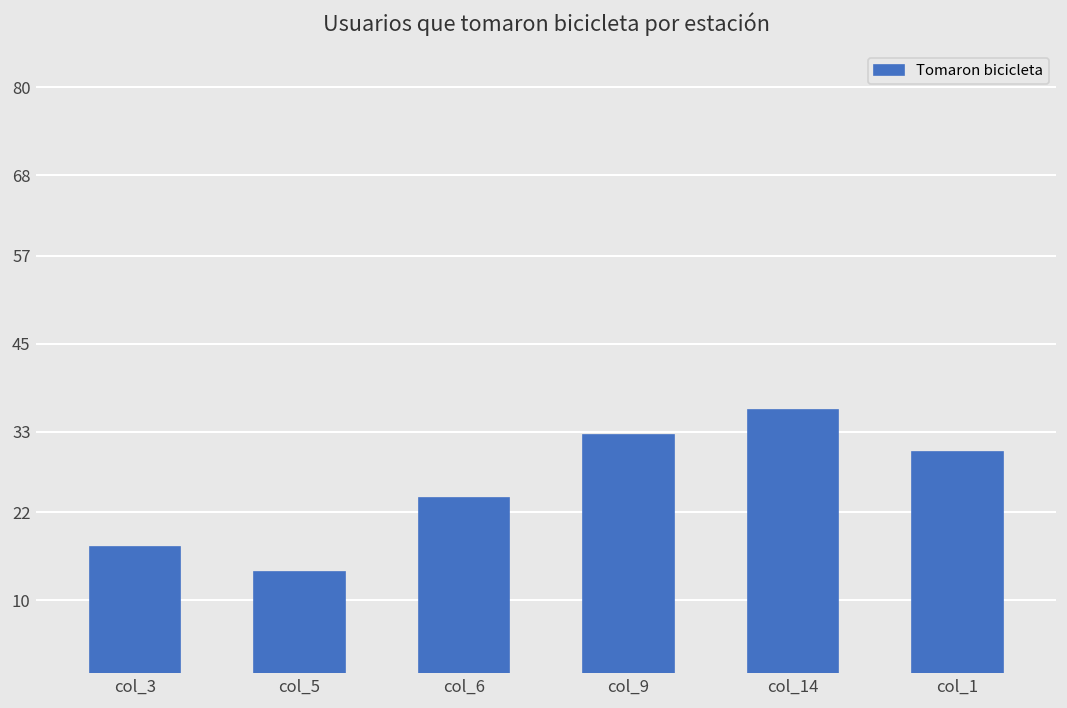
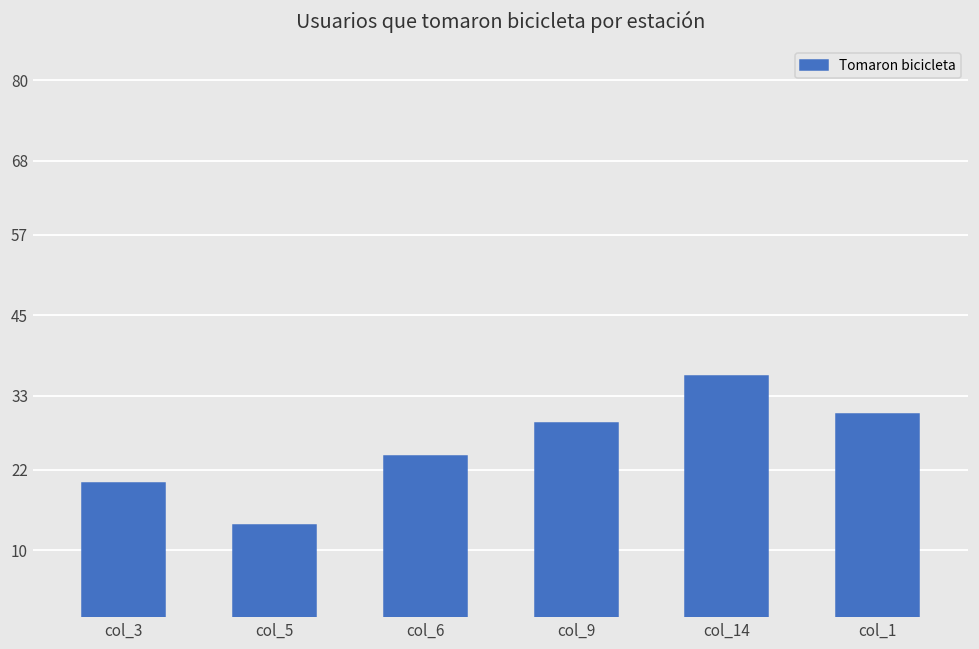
col_3: 17 -> 20
col_9: 33 -> 29
